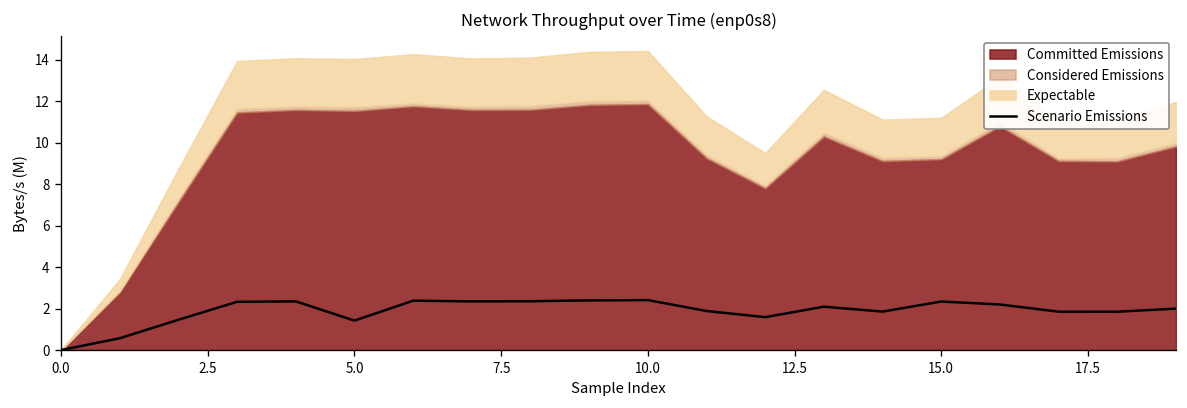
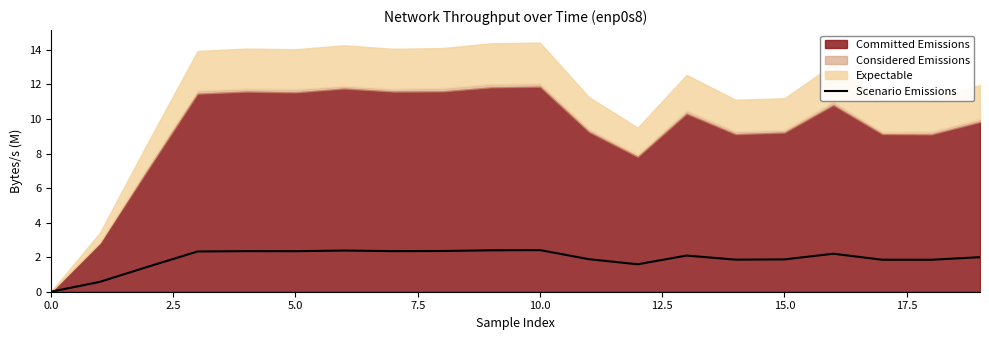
Scenario Emissions, 5.0: 1.4 -> 2.3
Scenario Emissions, 15.0: 2.3 -> 1.9
